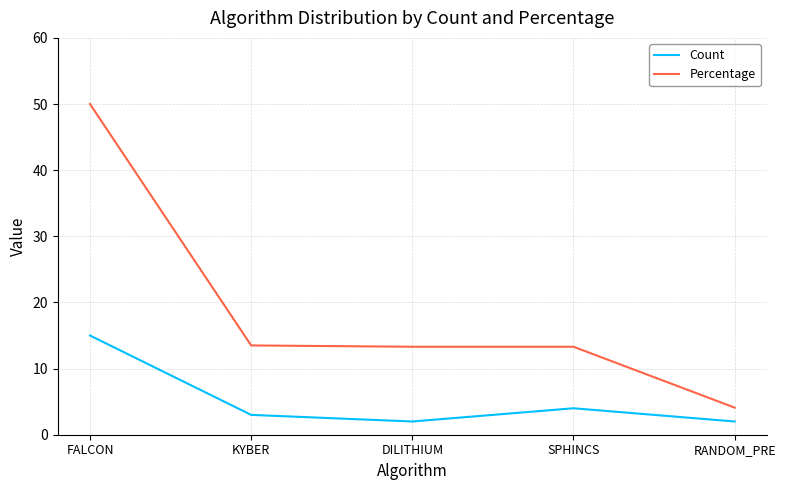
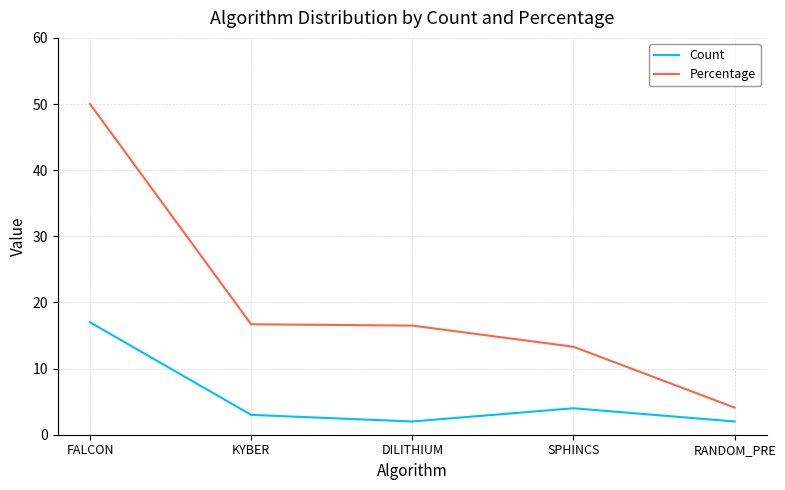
Count, FALCON: 15 -> 17
Percentage, KYBER: 14 -> 17
Percentage, DILITHIUM: 13 -> 17
